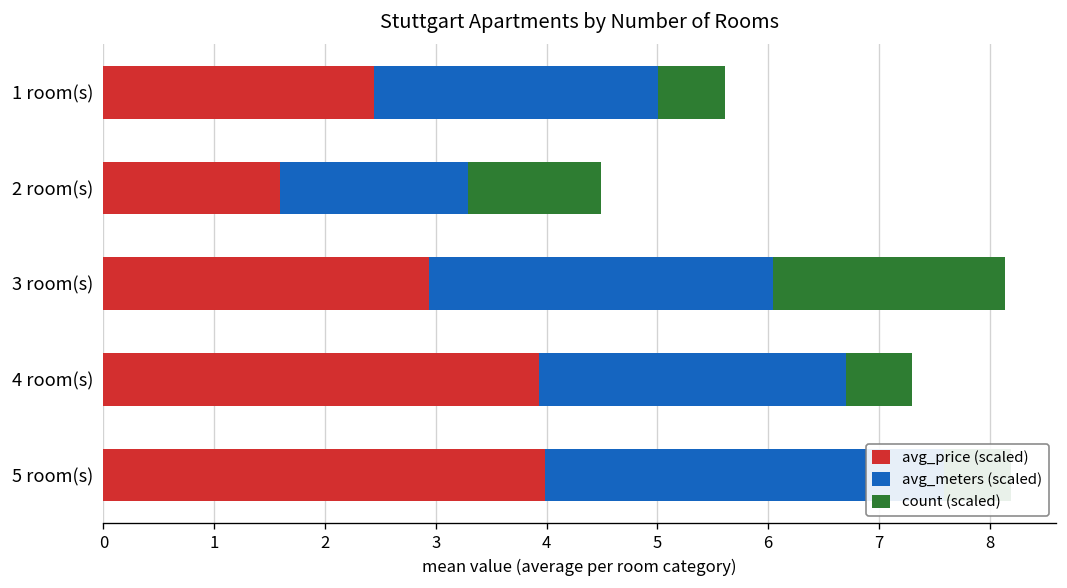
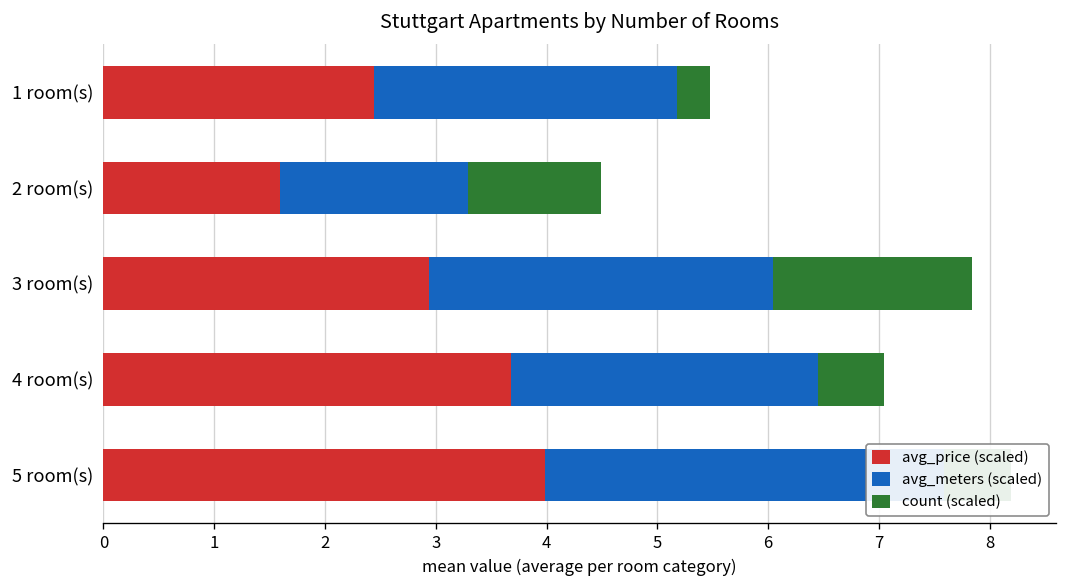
avg_meters (scaled), 1 room(s): 2.6 -> 2.7
count (scaled), 1 room(s): 0.6 -> 0.3
count (scaled), 3 room(s): 2.1 -> 1.8
avg_price (scaled), 4 room(s): 3.9 -> 3.7
